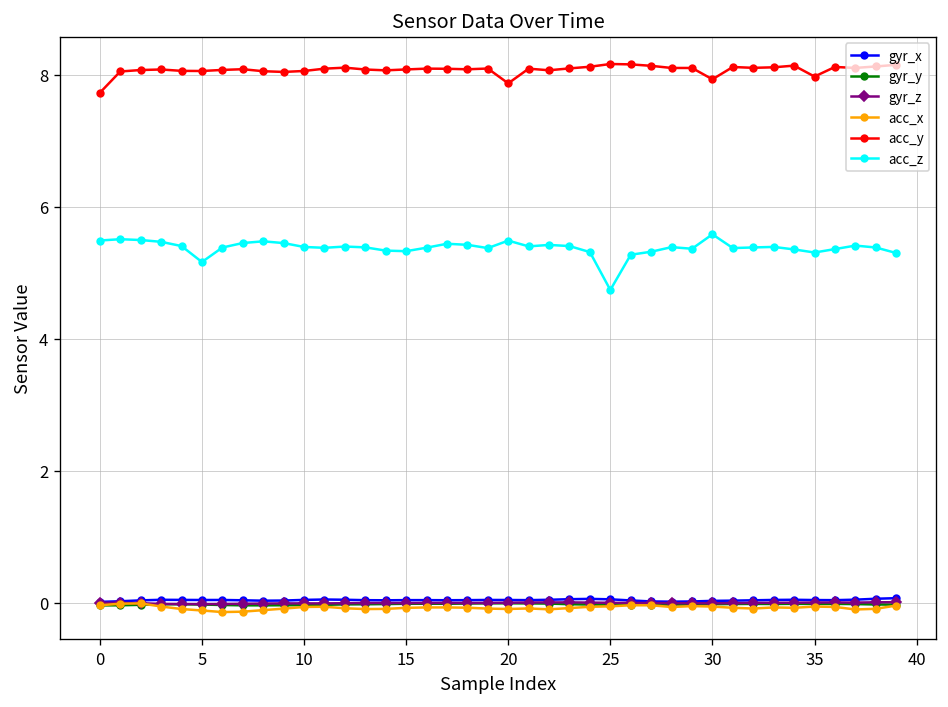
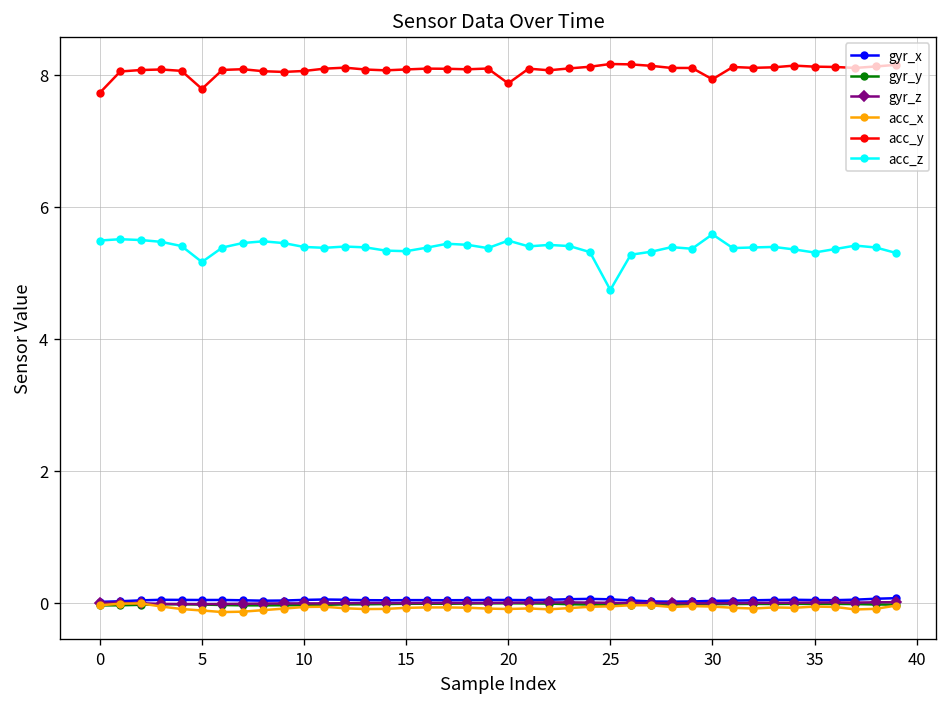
acc_y, 5: 8.1 -> 7.8
acc_y, 35: 8.0 -> 8.1
